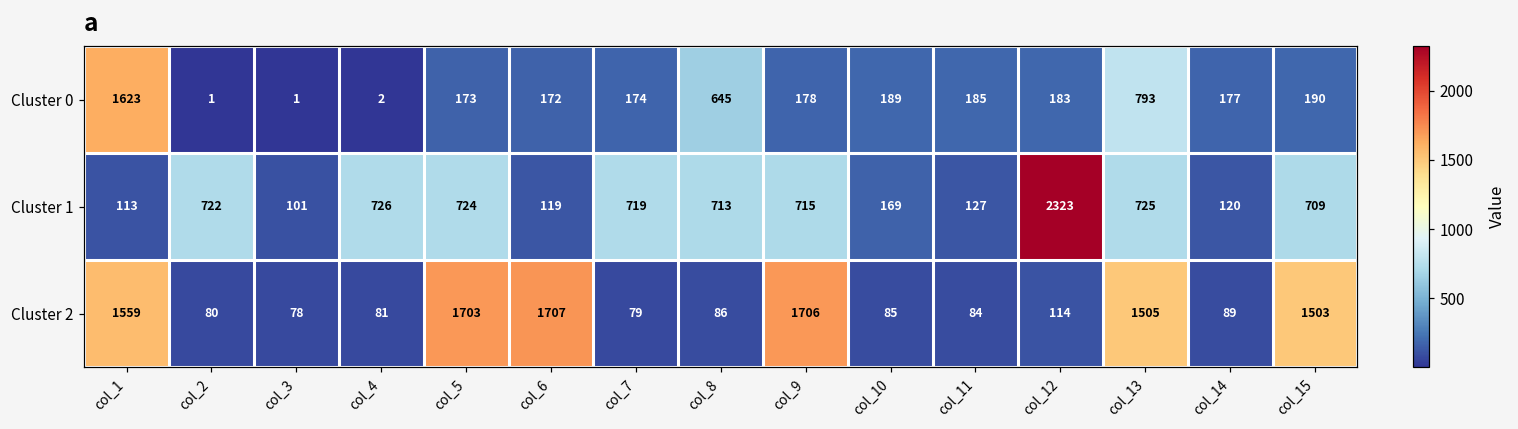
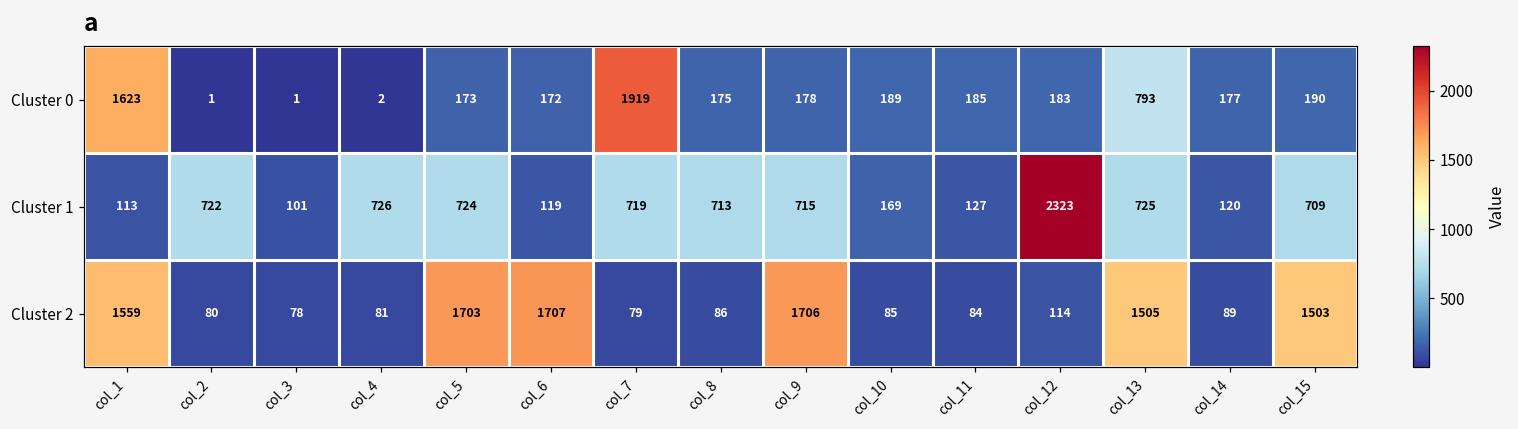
Cluster 0, col_7: 174 -> 1919
Cluster 0, col_8: 645 -> 175
